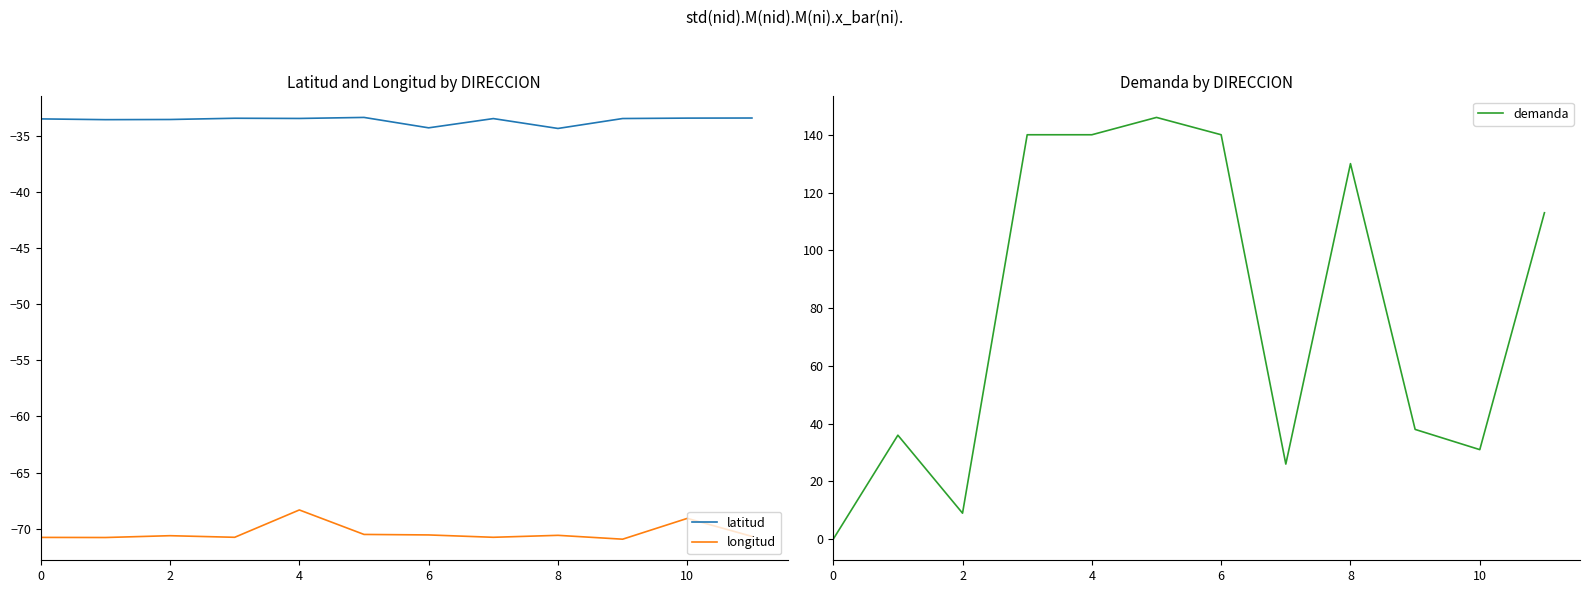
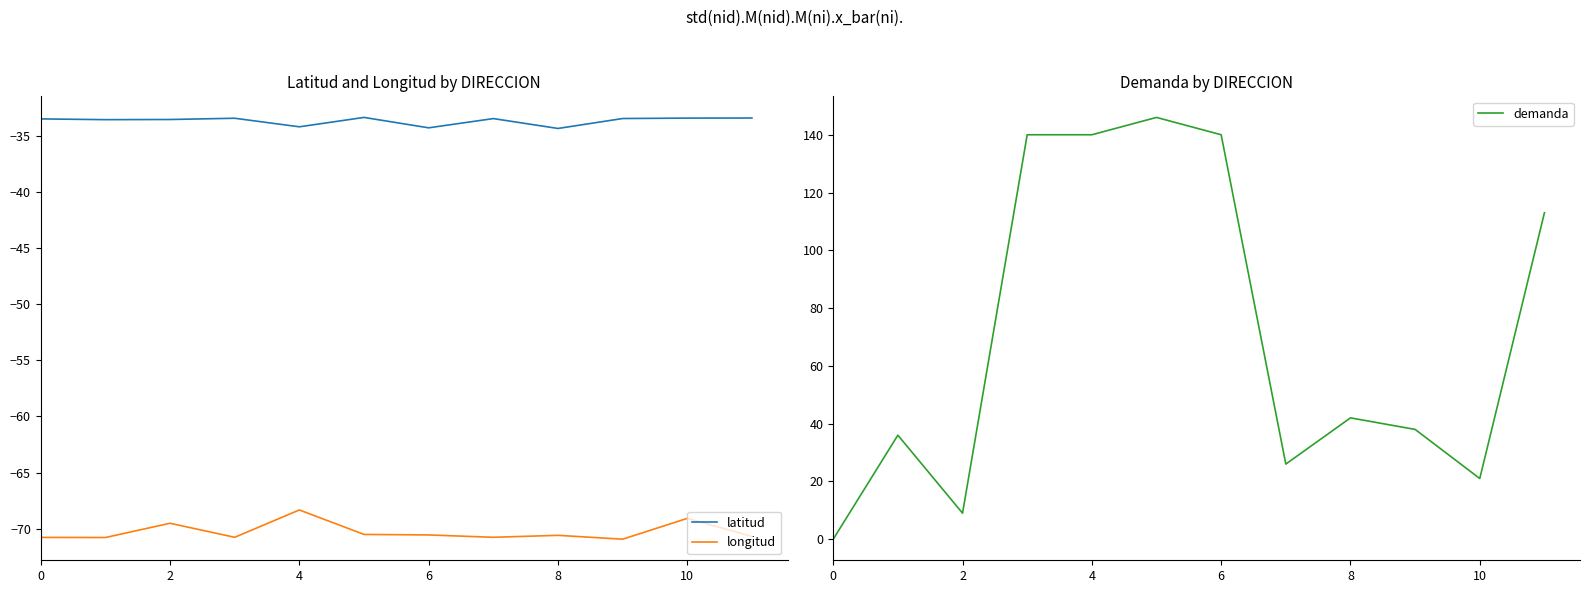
Latitud and Longitud by DIRECCION, longitud, 2: -70.6 -> -69.5
Latitud and Longitud by DIRECCION, latitud, 4: -33.5 -> -34.2
Demanda by DIRECCION, 8: 130 -> 42
Demanda by DIRECCION, 10: 31 -> 21
